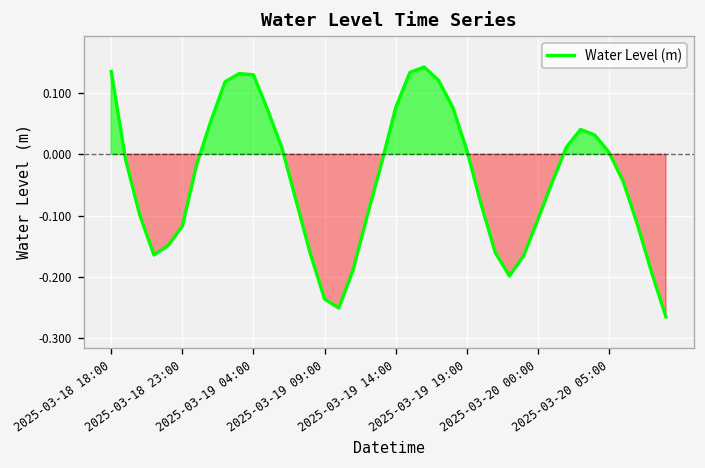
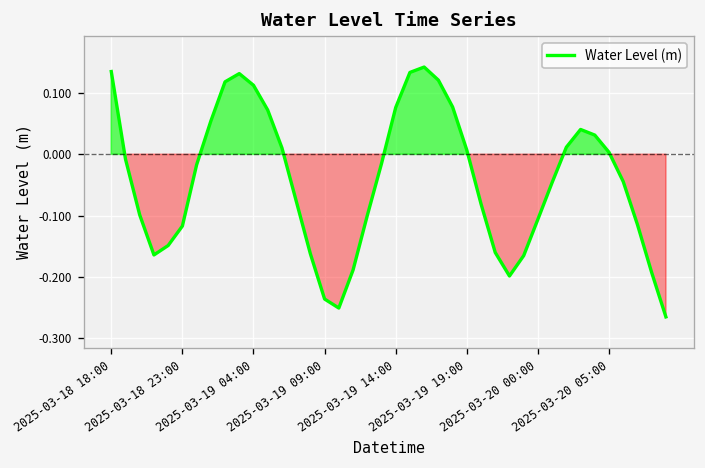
2025-03-19 04:00: 0.13 -> 0.11
